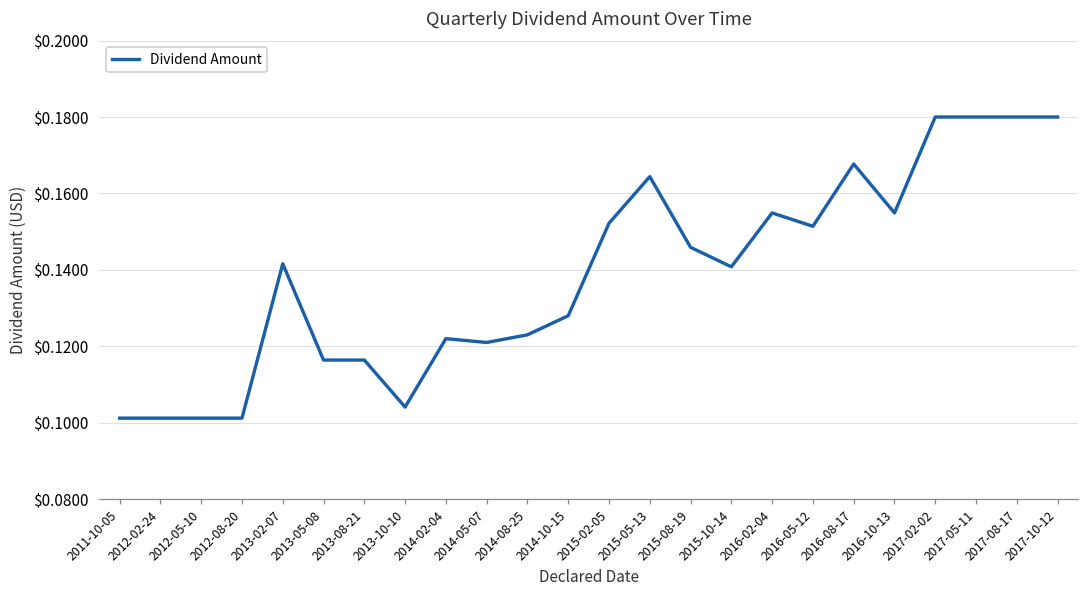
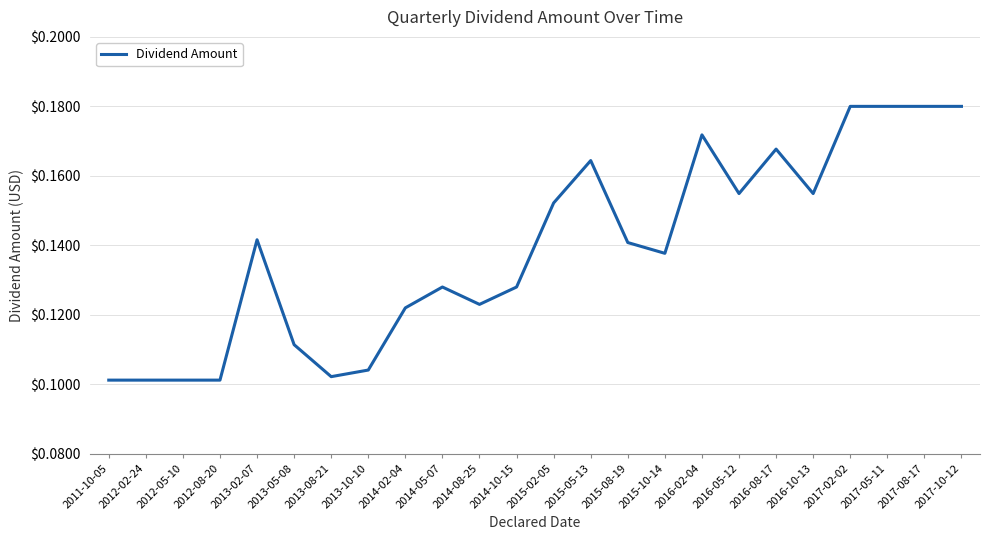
2013-05-08: $0.116 -> $0.111
2013-08-21: $0.116 -> $0.102
2014-05-07: $0.121 -> $0.128
2015-08-19: $0.146 -> $0.141
2015-10-14: $0.141 -> $0.138
2016-02-04: $0.155 -> $0.172
2016-05-12: $0.151 -> $0.155
